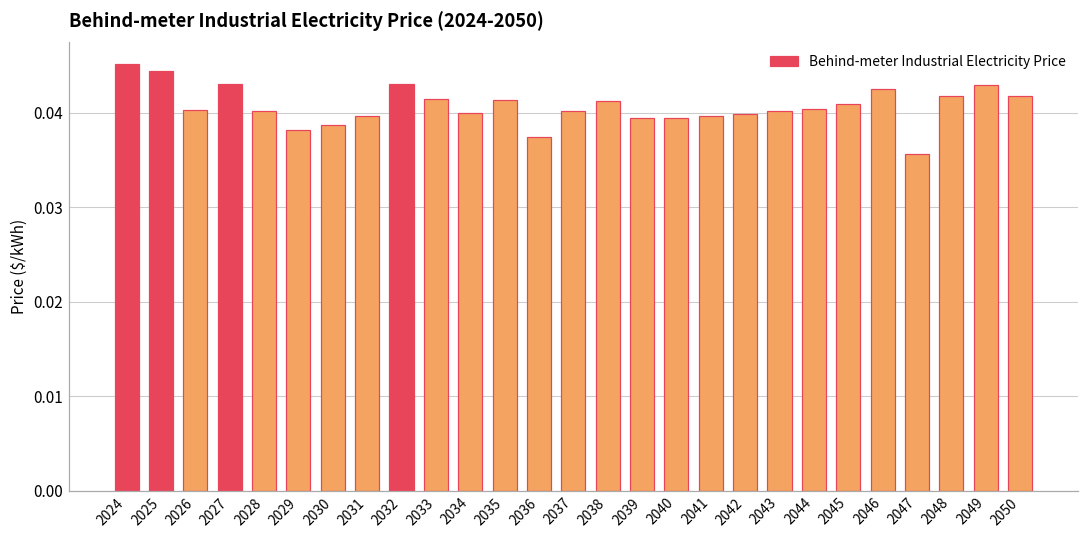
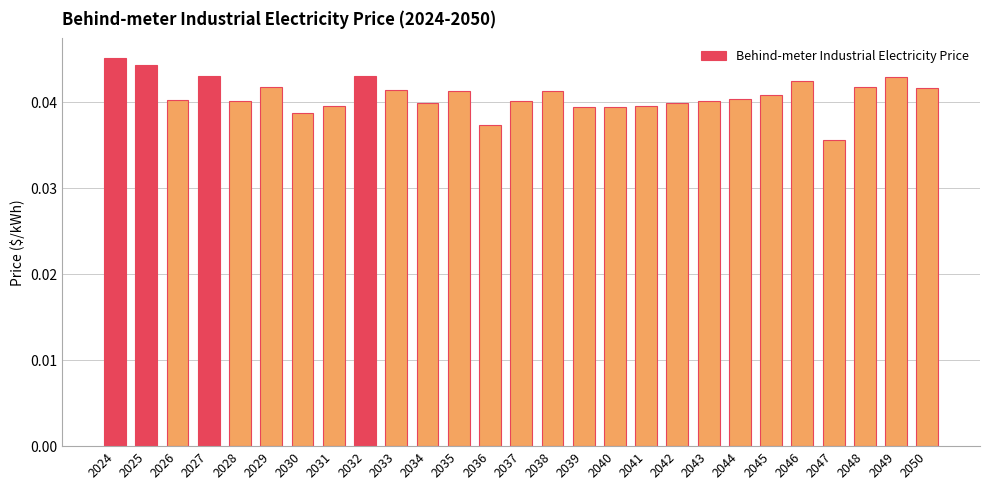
2029: 0.038 -> 0.042
